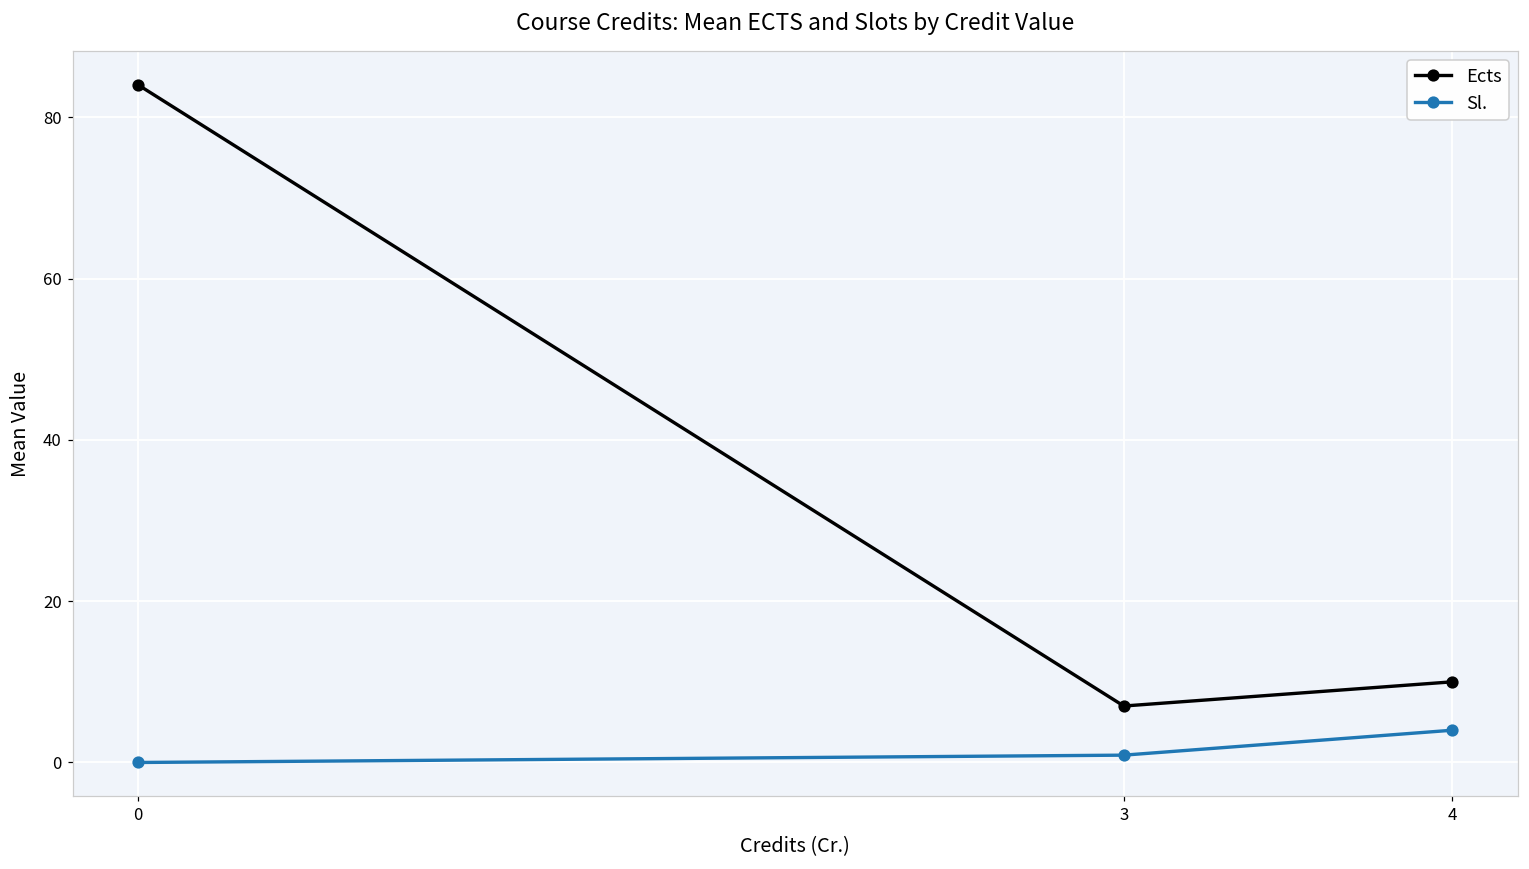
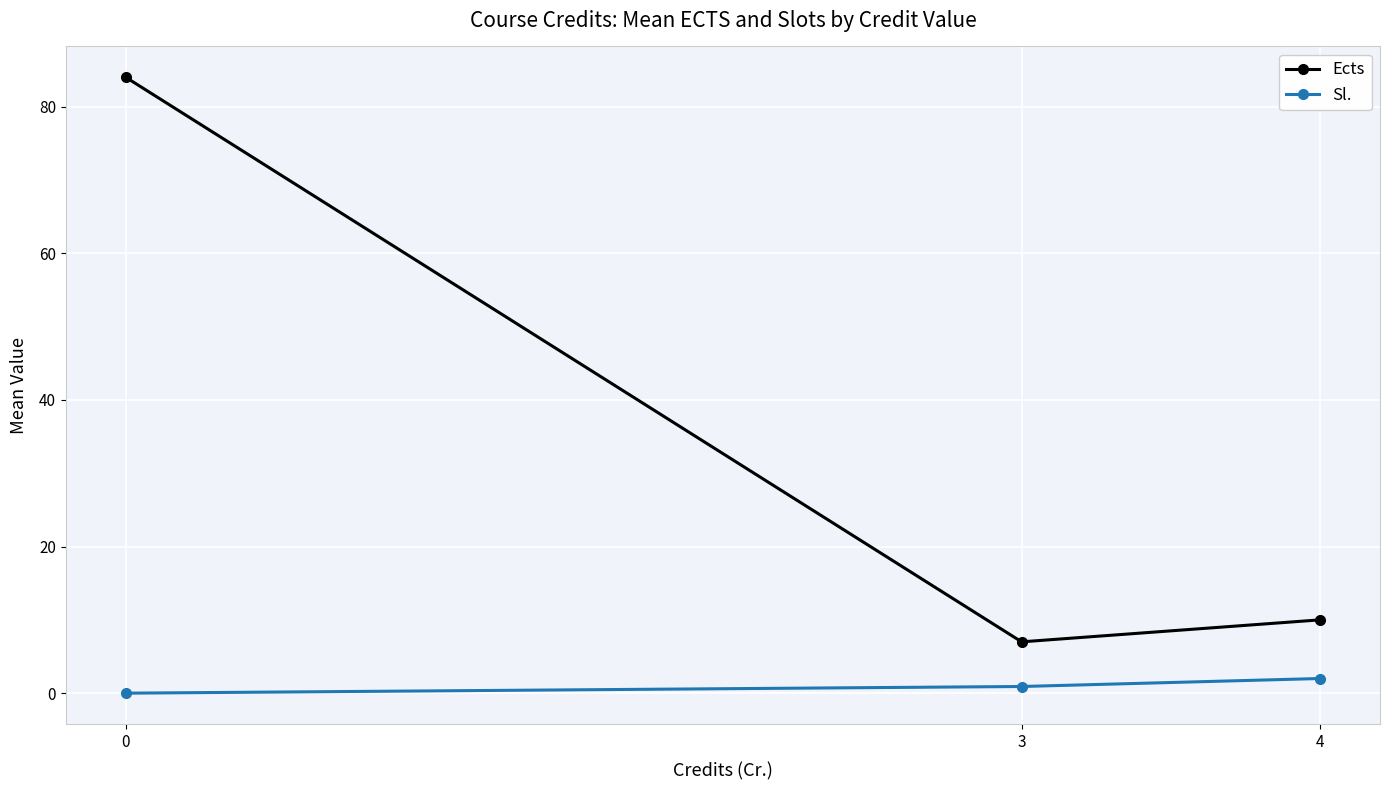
Sl., 4: 4 -> 2
